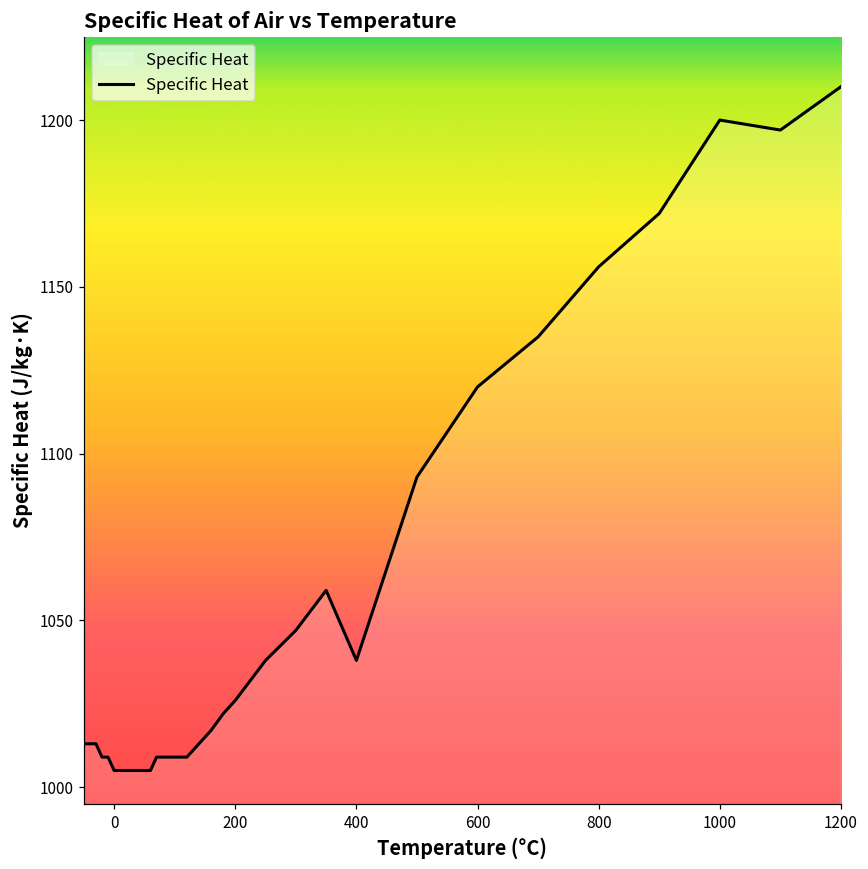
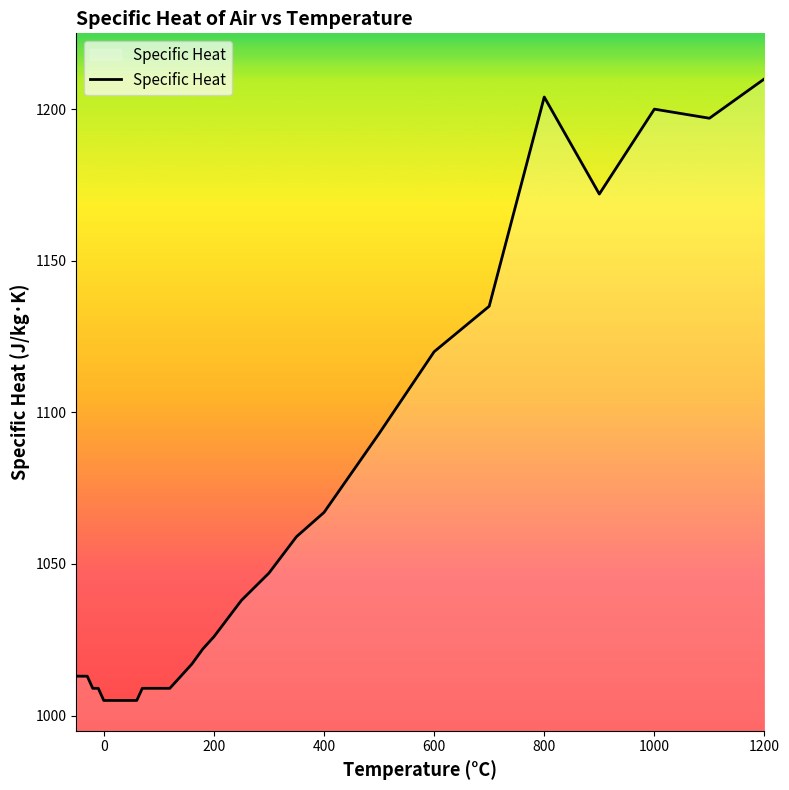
400: 1038 -> 1067
800: 1156 -> 1204
